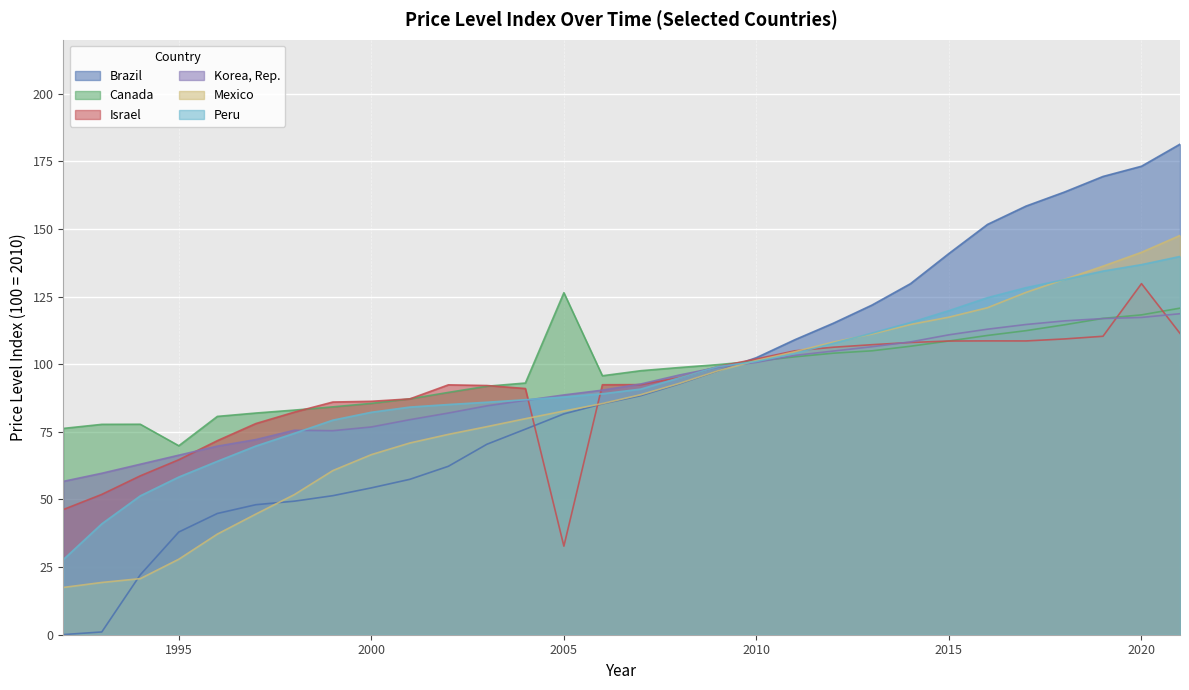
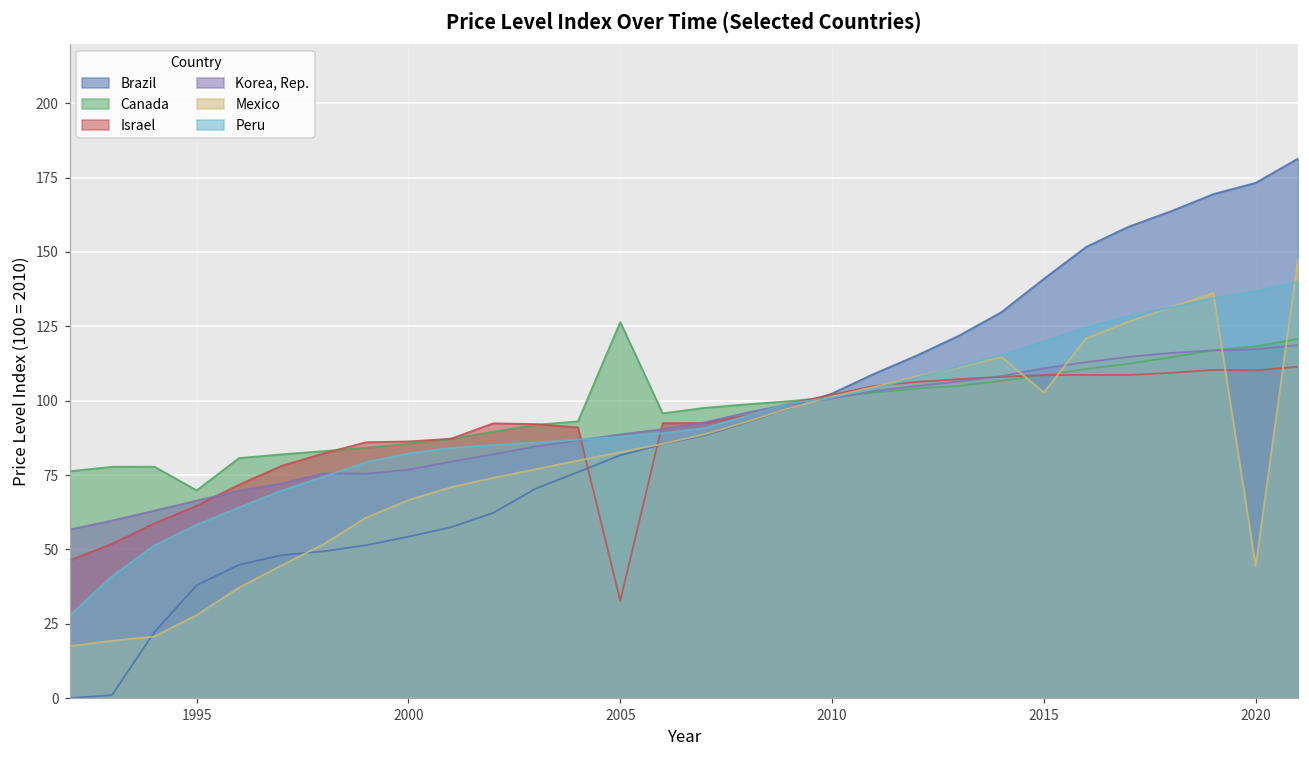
Mexico, 2015: 117 -> 103
Israel, 2020: 130 -> 110
Mexico, 2020: 141 -> 44
